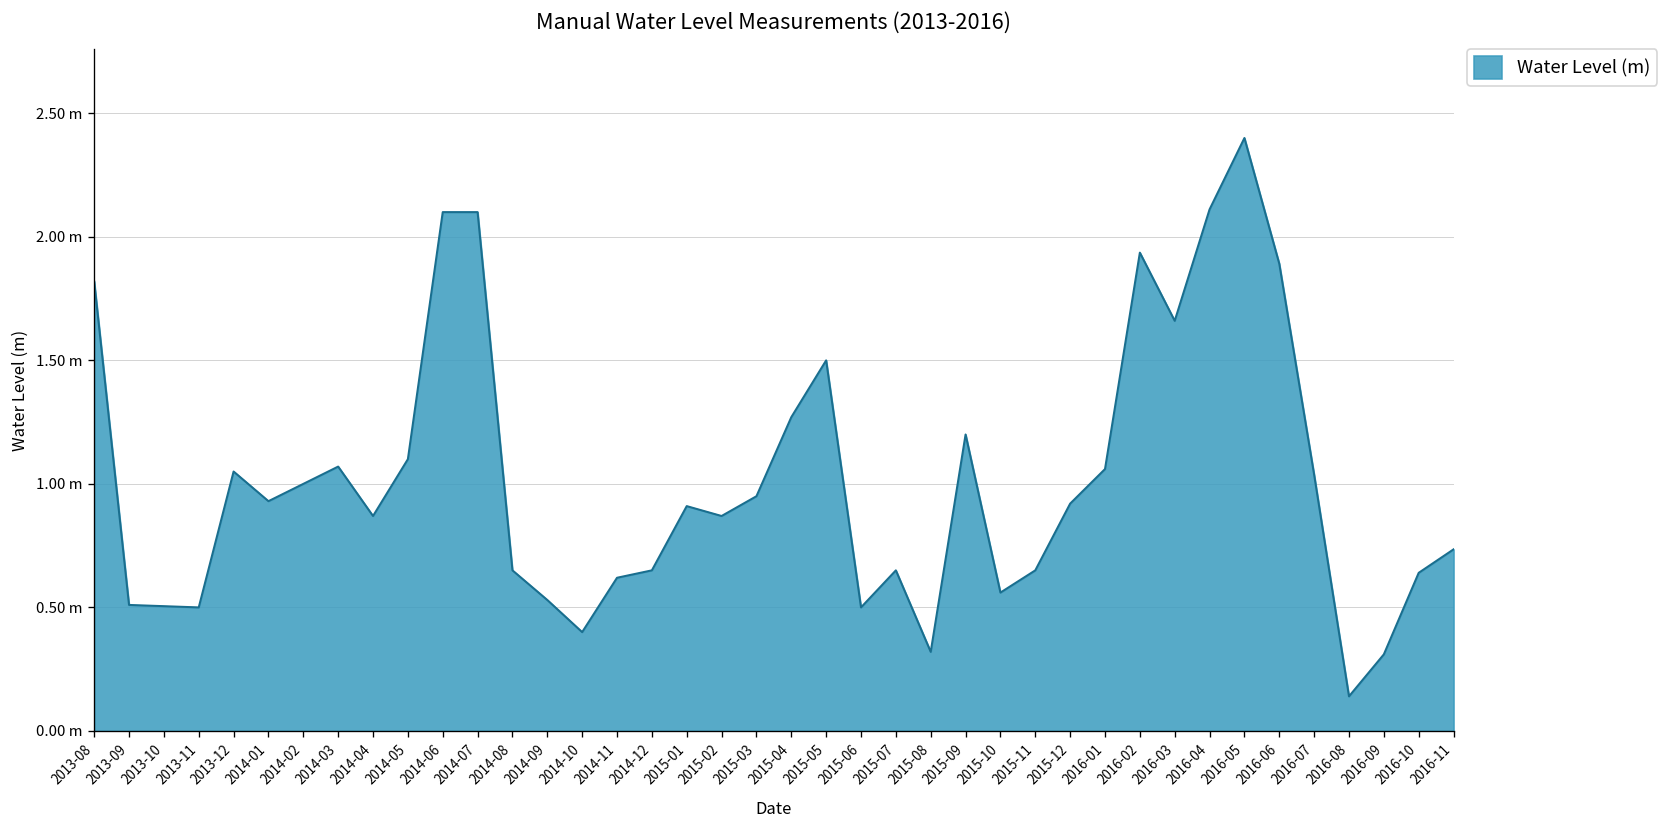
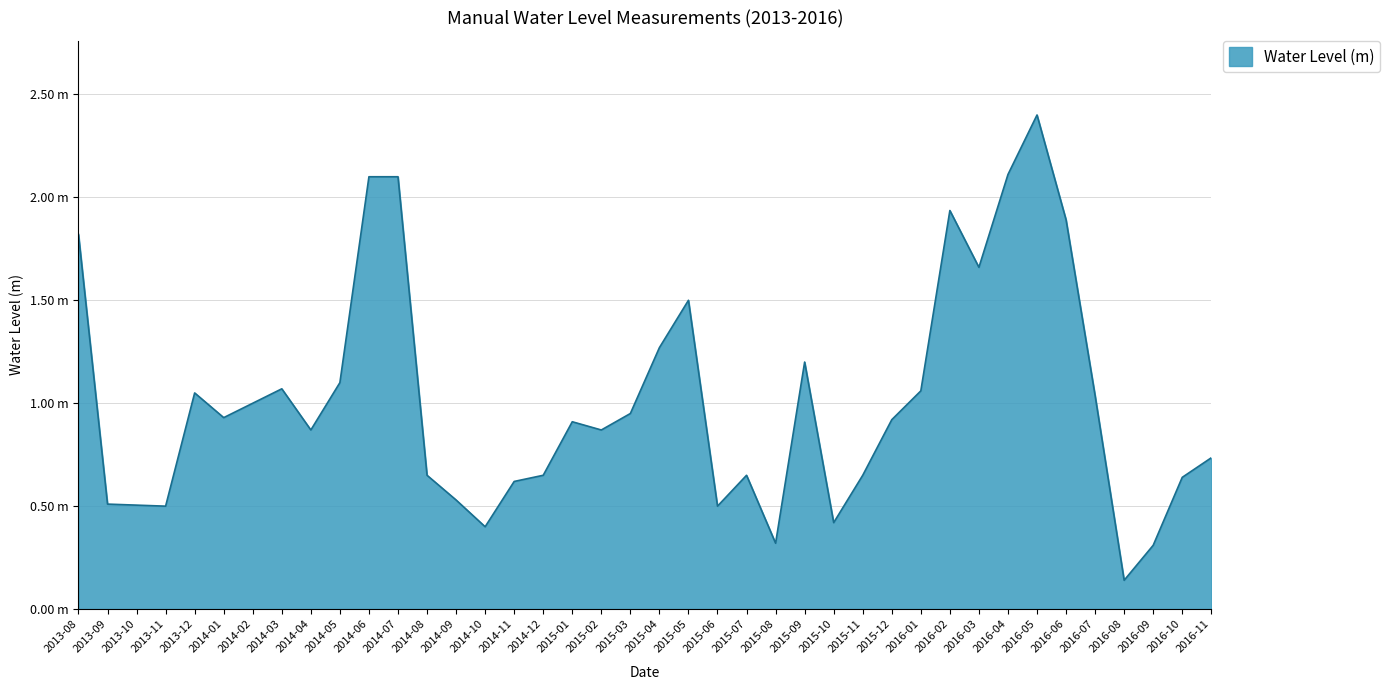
2015-10: 0.56 m -> 0.42 m
